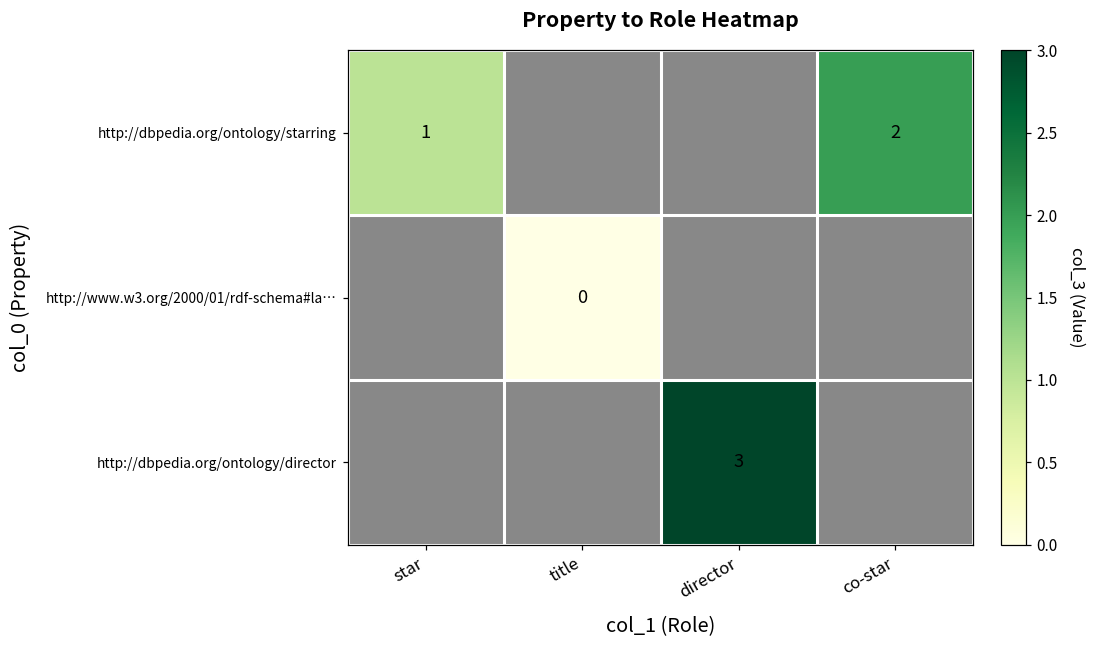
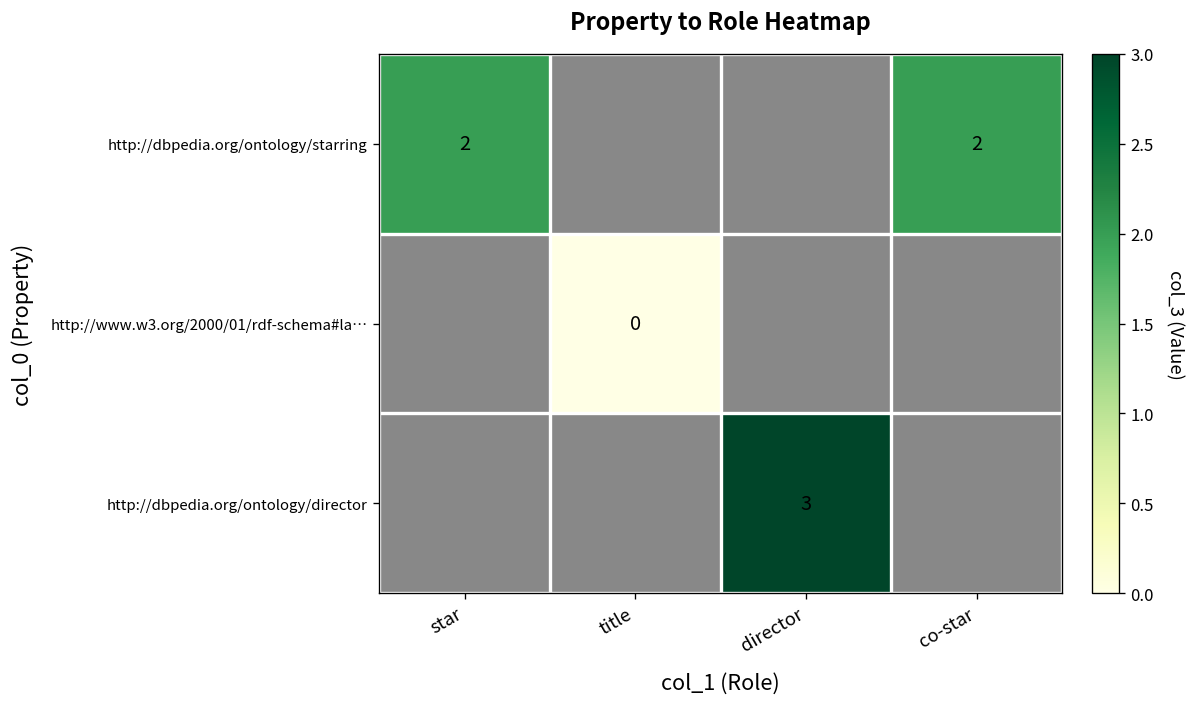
http://dbpedia.org/ontology/starring, star: 1 -> 2
